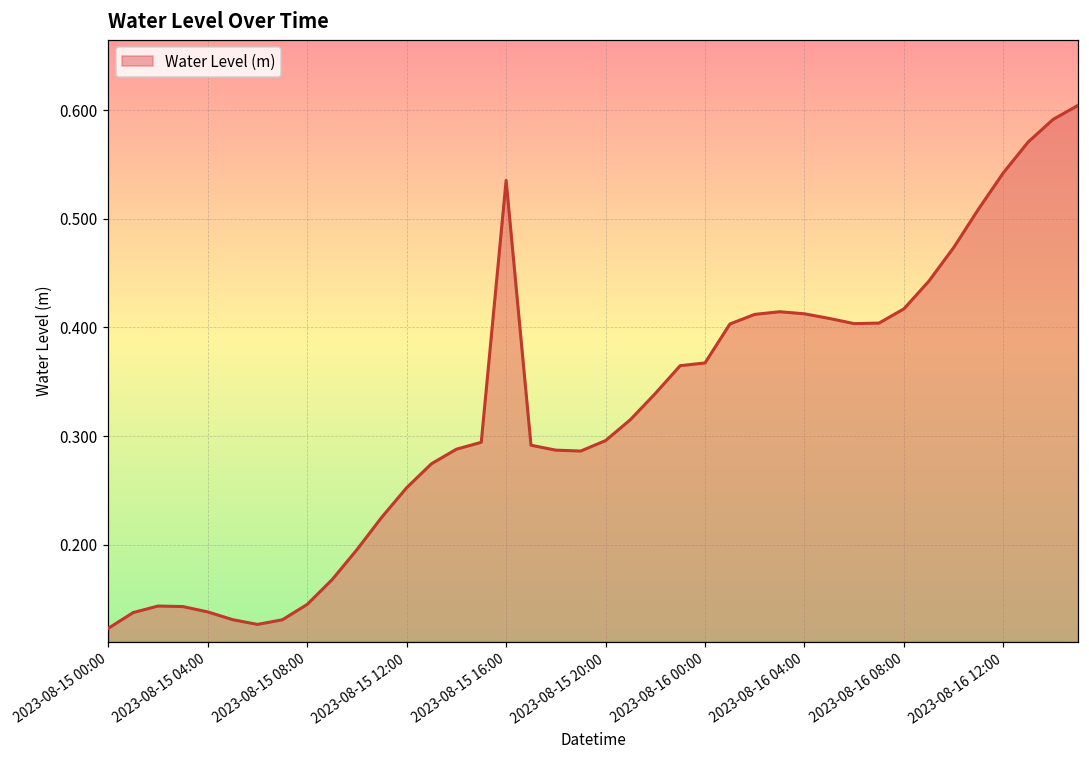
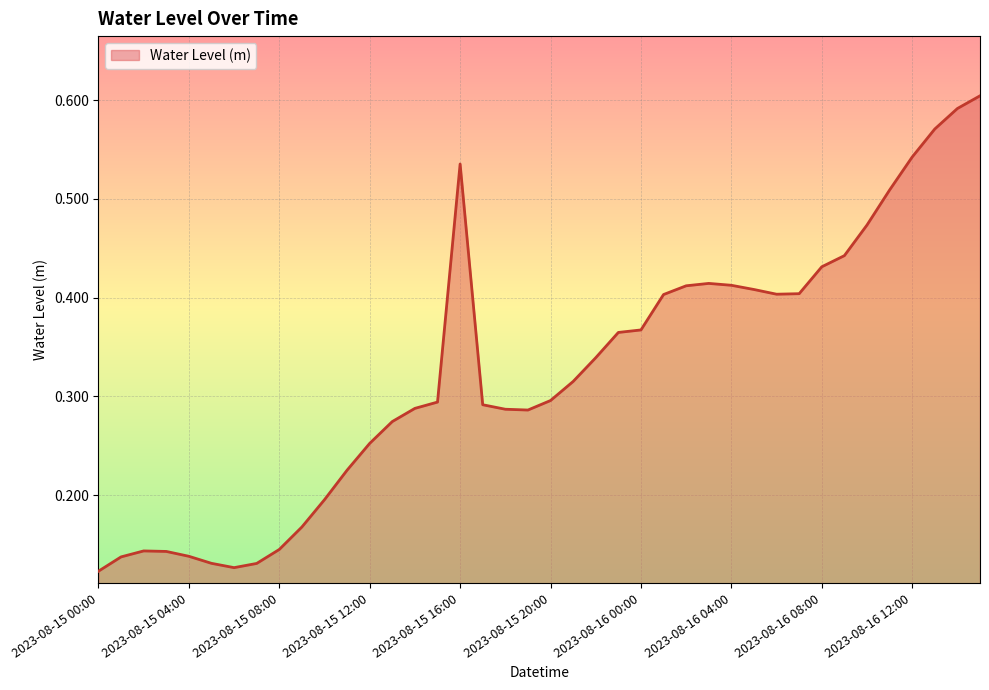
2023-08-16 08:00: 0.42 -> 0.43
